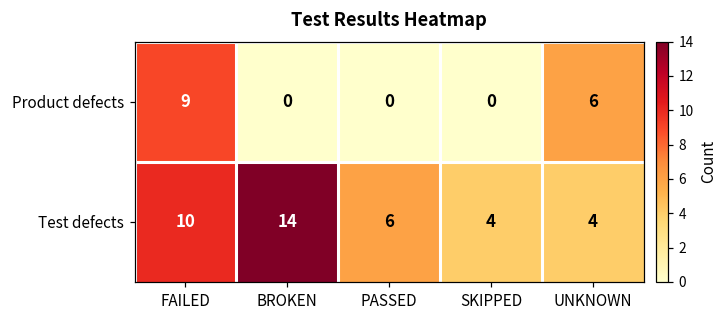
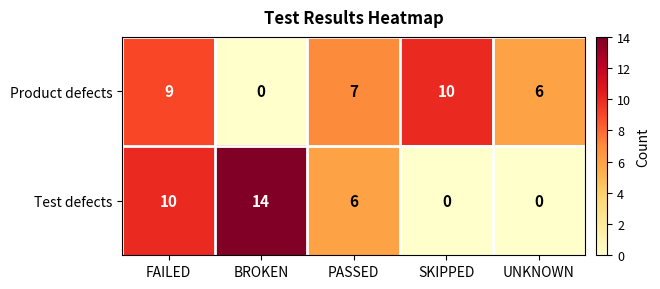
Product defects, PASSED: 0 -> 7
Product defects, SKIPPED: 0 -> 10
Test defects, SKIPPED: 4 -> 0
Test defects, UNKNOWN: 4 -> 0
